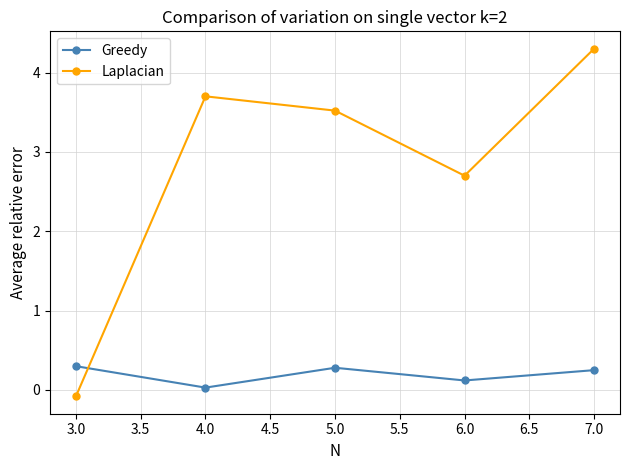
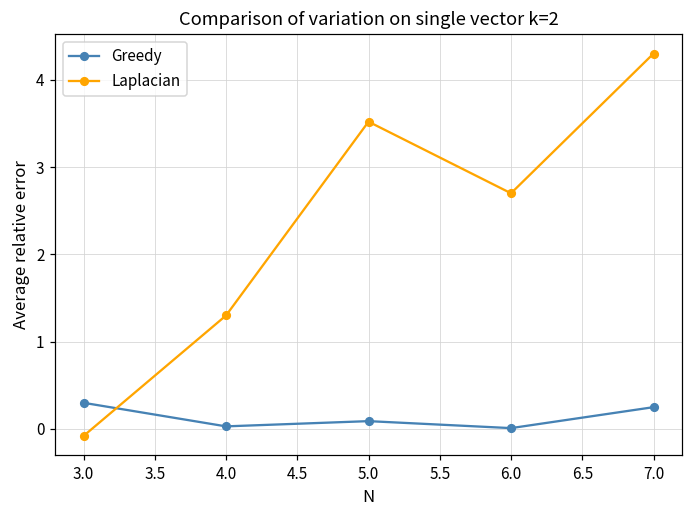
Laplacian, 4.0: 3.7 -> 1.3
Greedy, 5.0: 0.3 -> 0.1
Greedy, 6.0: 0.1 -> 0.0
